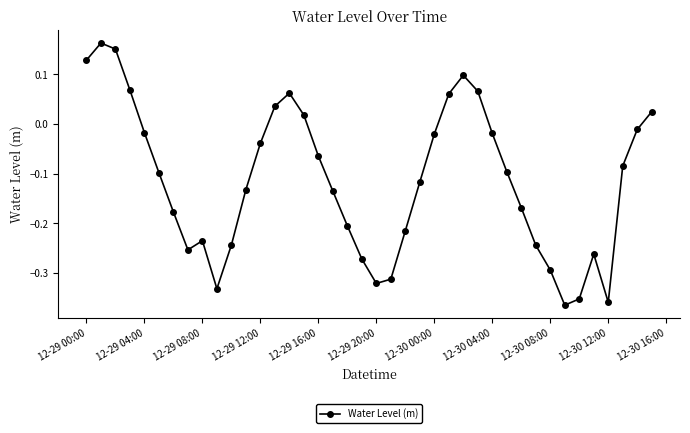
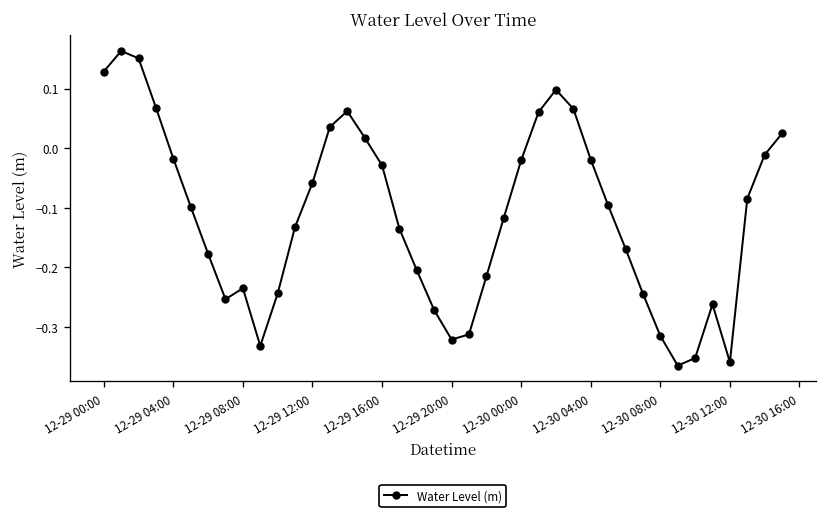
12-29 12:00: -0.04 -> -0.06
12-29 16:00: -0.06 -> -0.03
12-30 08:00: -0.29 -> -0.32
